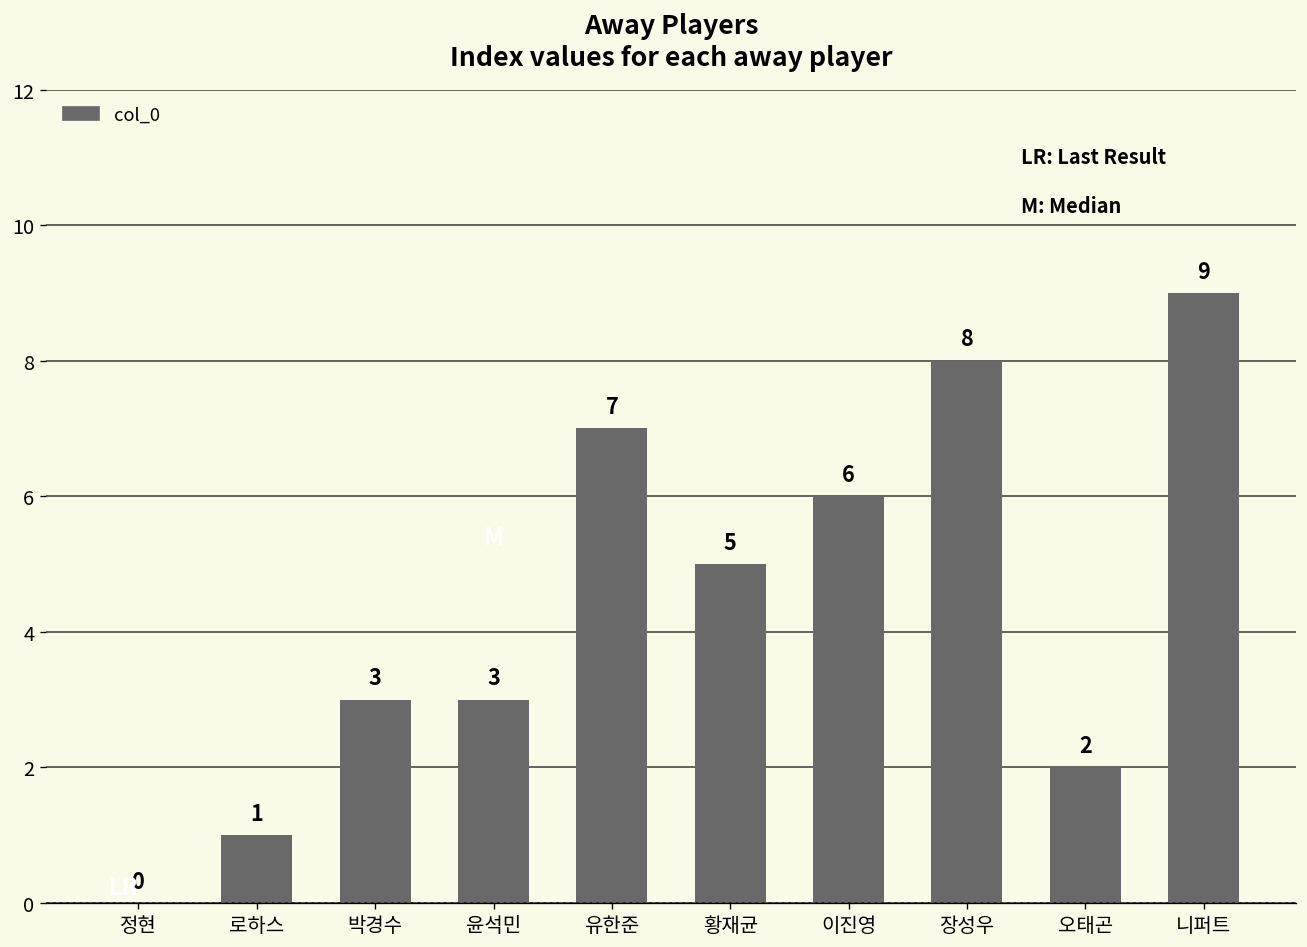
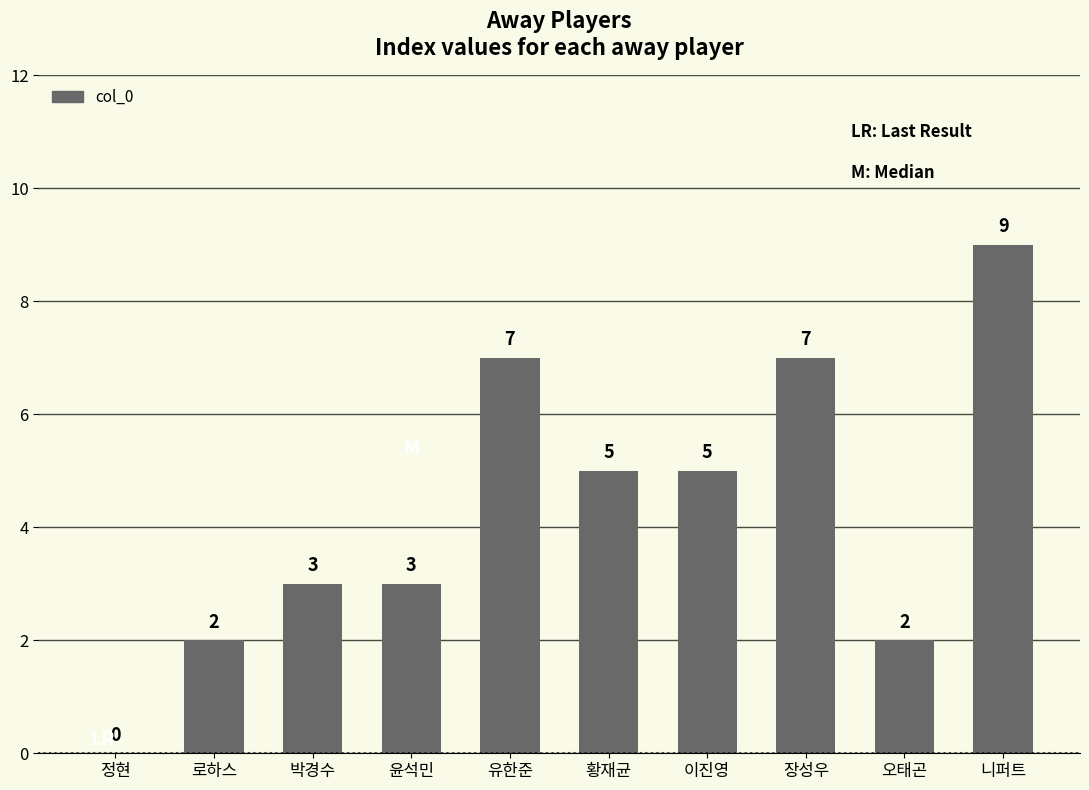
로하스: 1 -> 2
이진영: 6 -> 5
장성우: 8 -> 7
